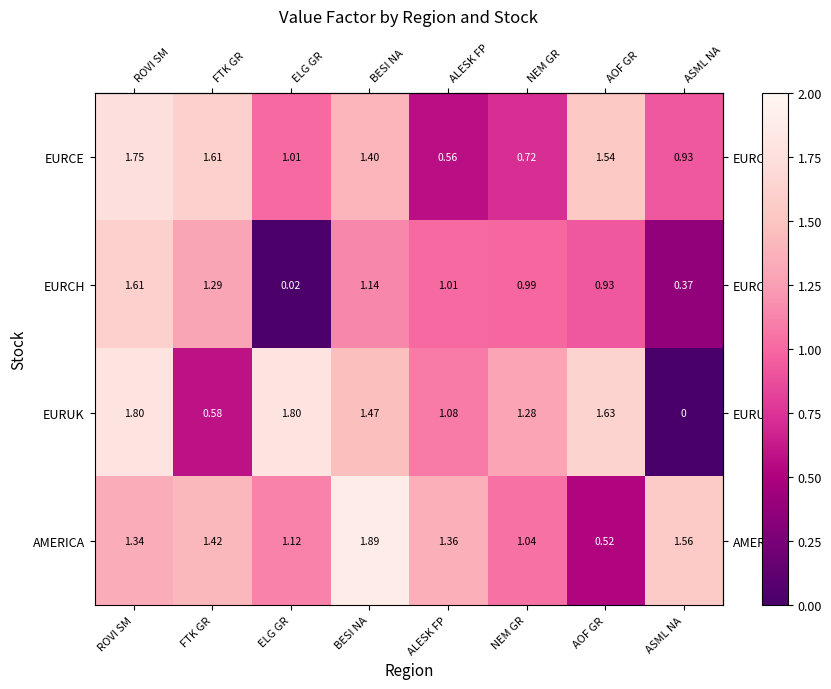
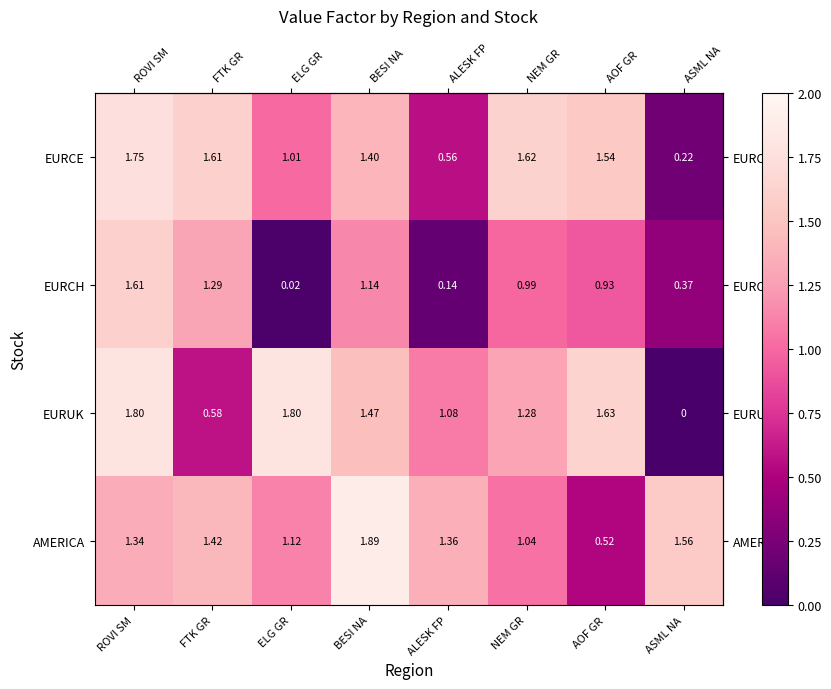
EURCE, NEM GR: 0.72 -> 1.62
EURCE, ASML NA: 0.93 -> 0.22
EURCH, ALESK FP: 1.01 -> 0.14
